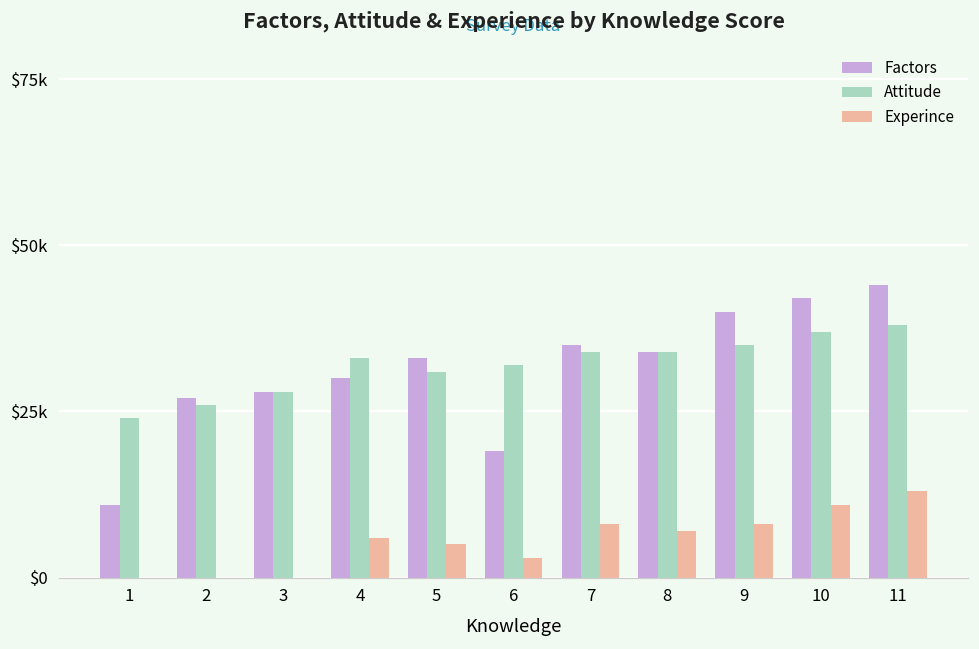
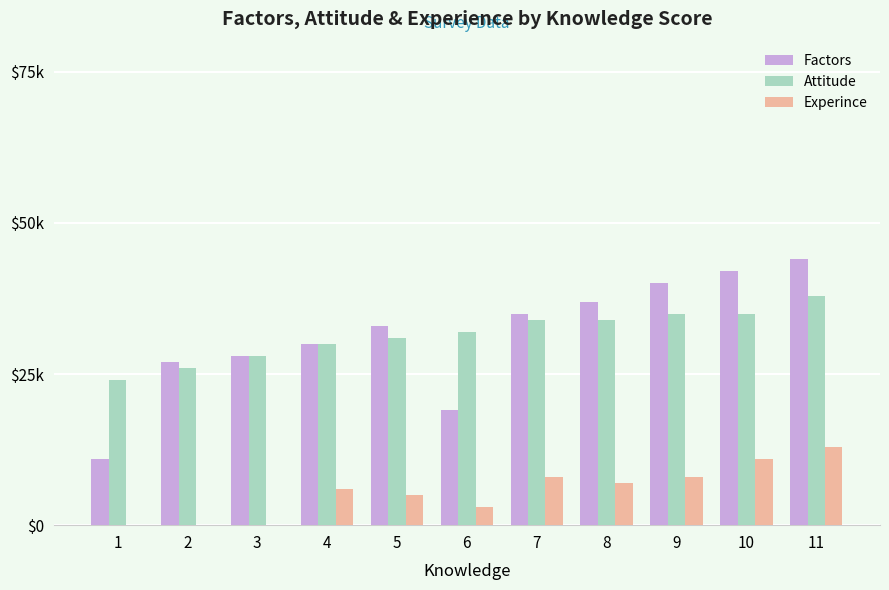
Attitude, 4: $33000 -> $30000
Factors, 8: $34000 -> $37000
Attitude, 10: $37000 -> $35000
